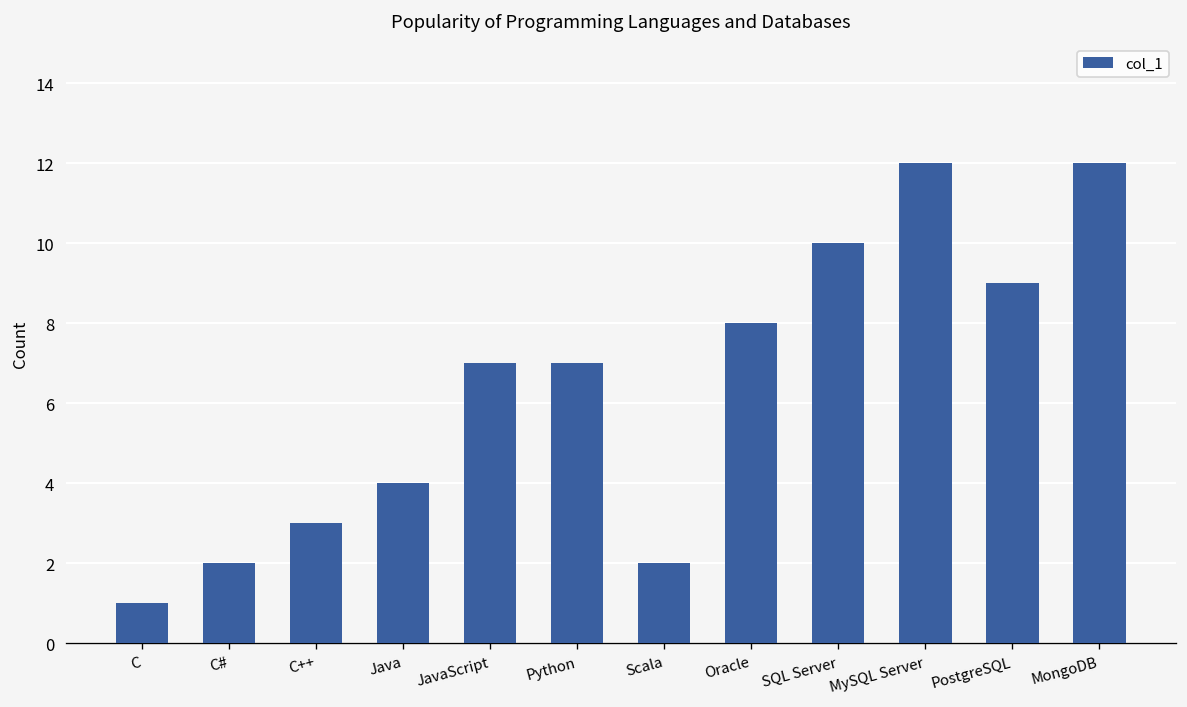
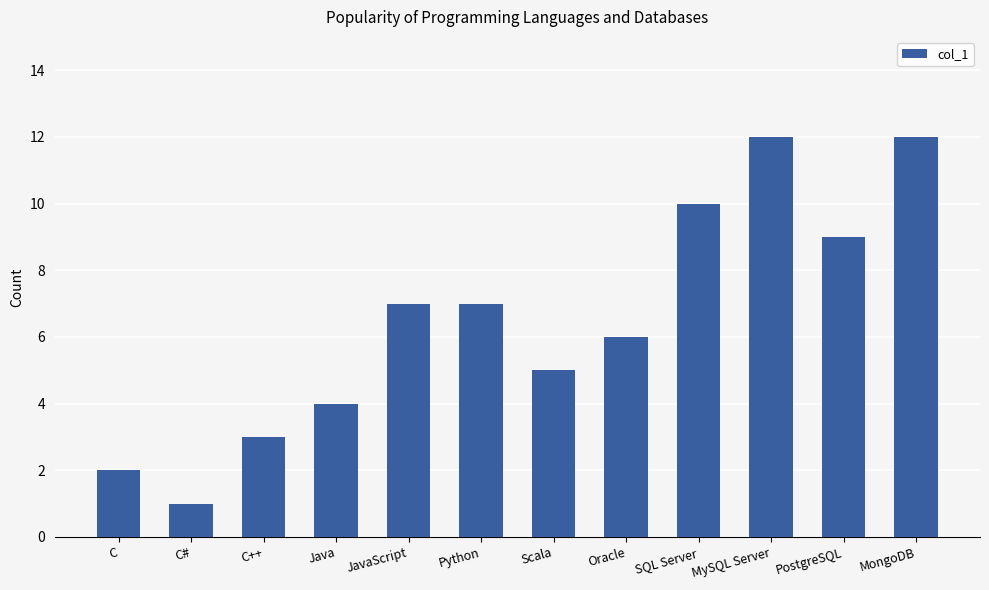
C: 1 -> 2
C#: 2 -> 1
Scala: 2 -> 5
Oracle: 8 -> 6
